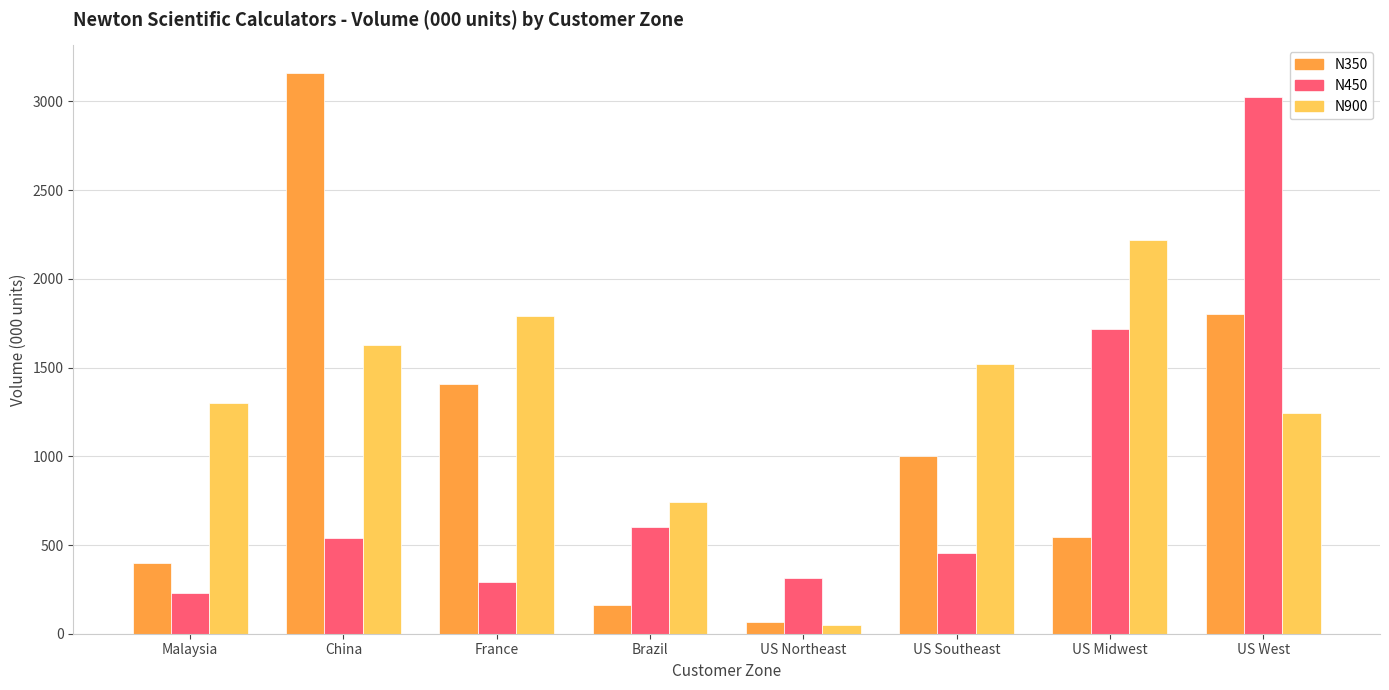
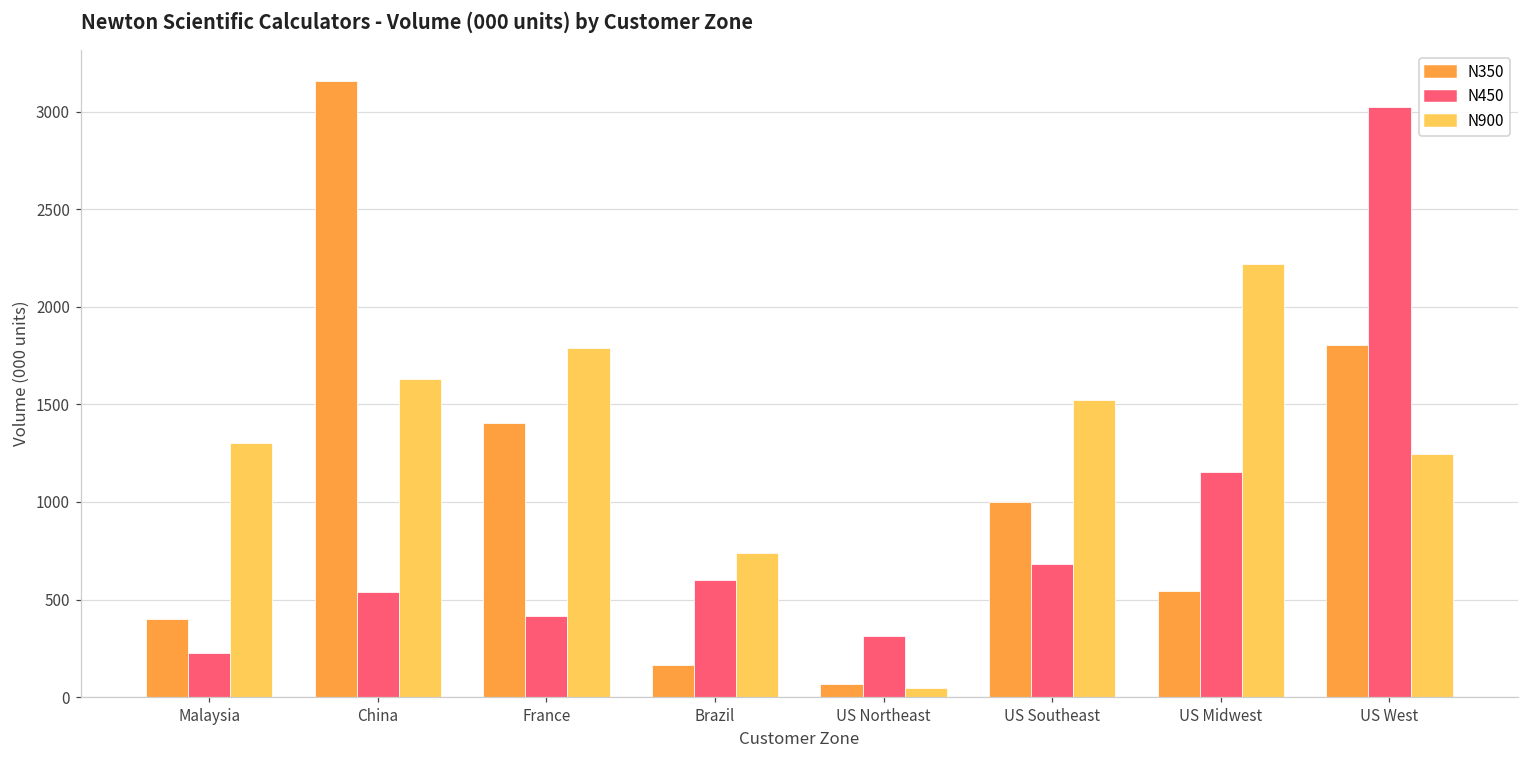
N450, France: 290 -> 410
N450, US Southeast: 450 -> 680
N450, US Midwest: 1720 -> 1150
